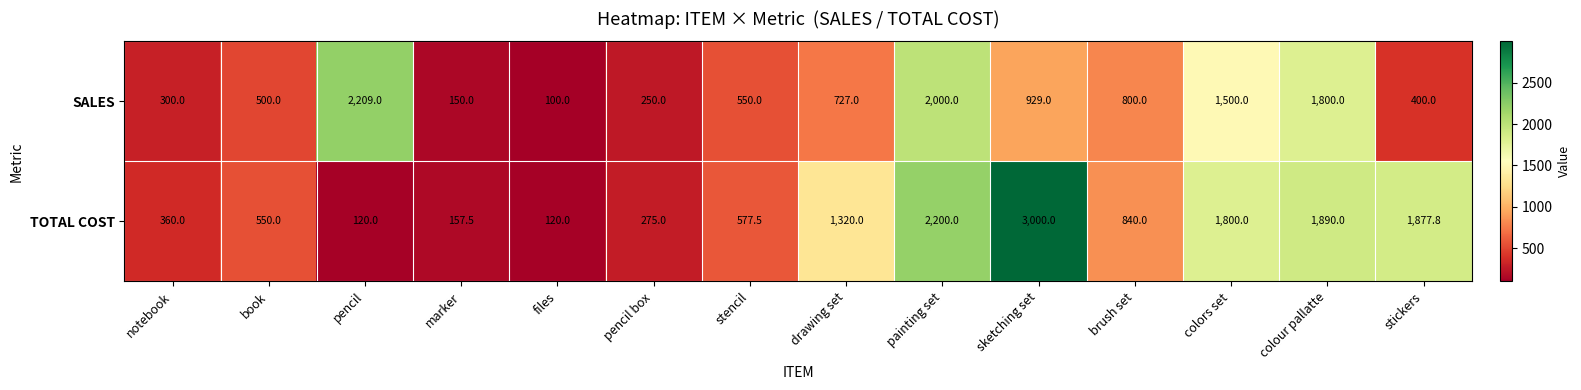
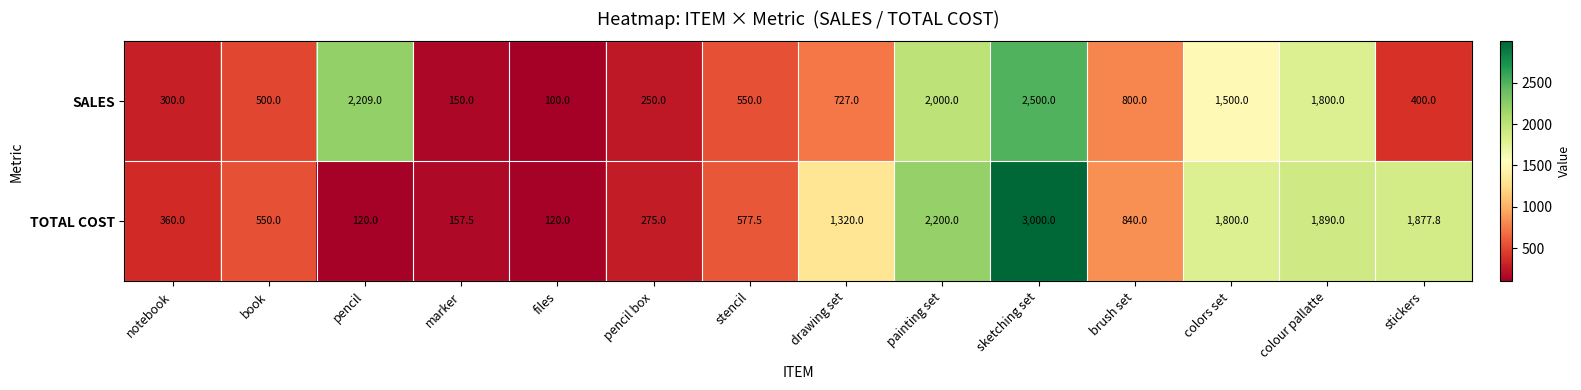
SALES, sketching set: 929.0 -> 2,500.0
